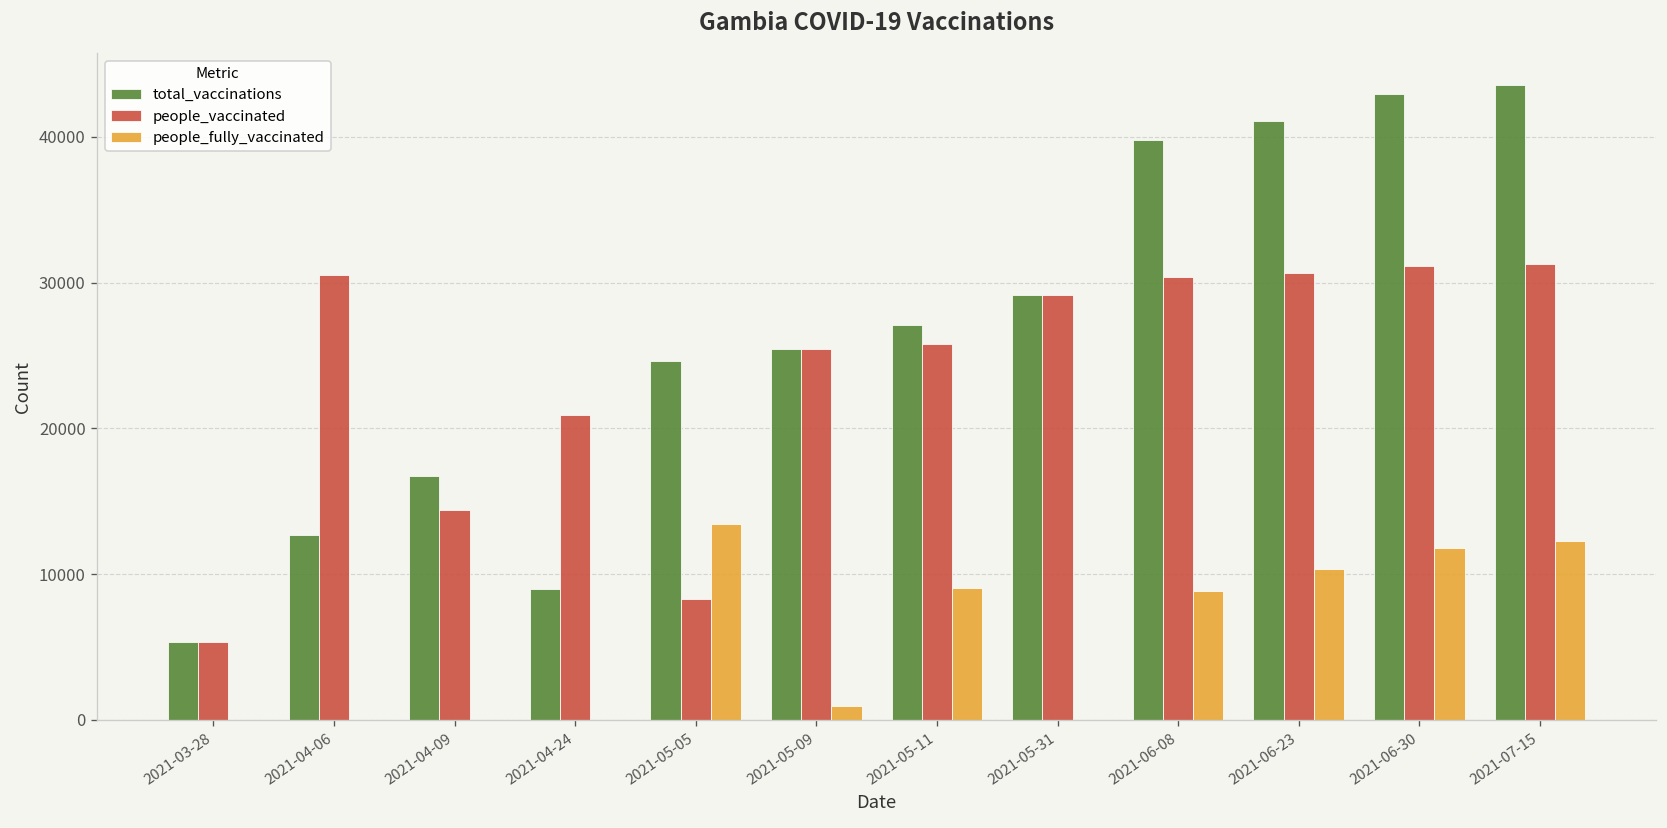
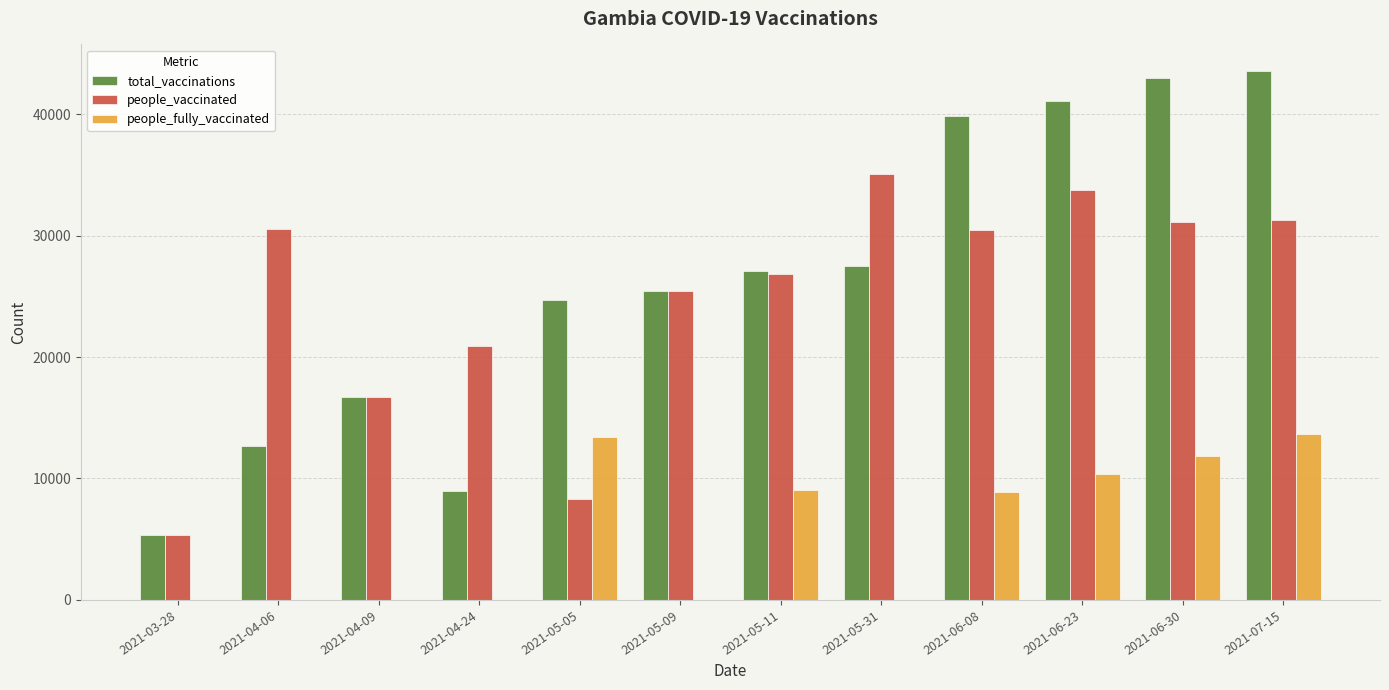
people_vaccinated, 2021-04-09: 14400 -> 16700
people_fully_vaccinated, 2021-05-09: 900 -> 0
people_vaccinated, 2021-05-11: 25800 -> 26800
total_vaccinations, 2021-05-31: 29100 -> 27500
people_vaccinated, 2021-05-31: 29100 -> 35000
people_vaccinated, 2021-06-23: 30700 -> 33700
people_fully_vaccinated, 2021-07-15: 12300 -> 13700
